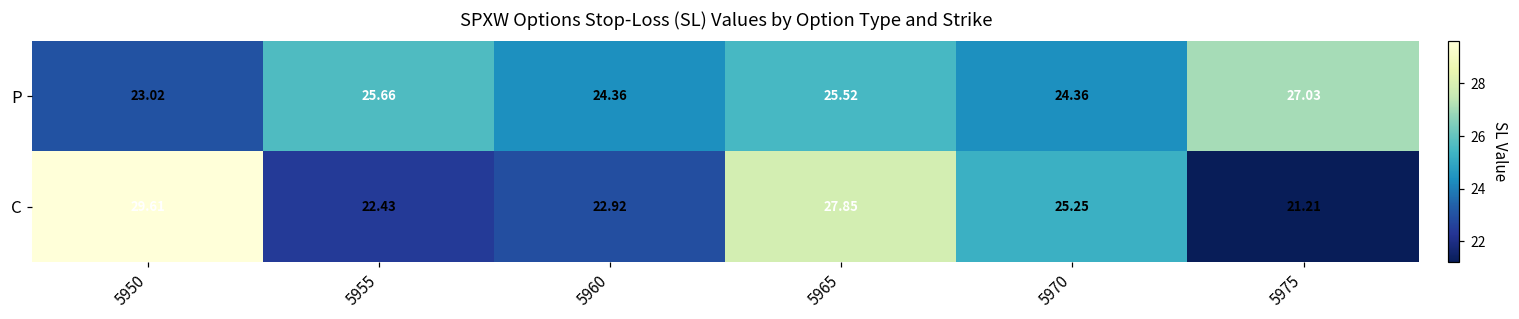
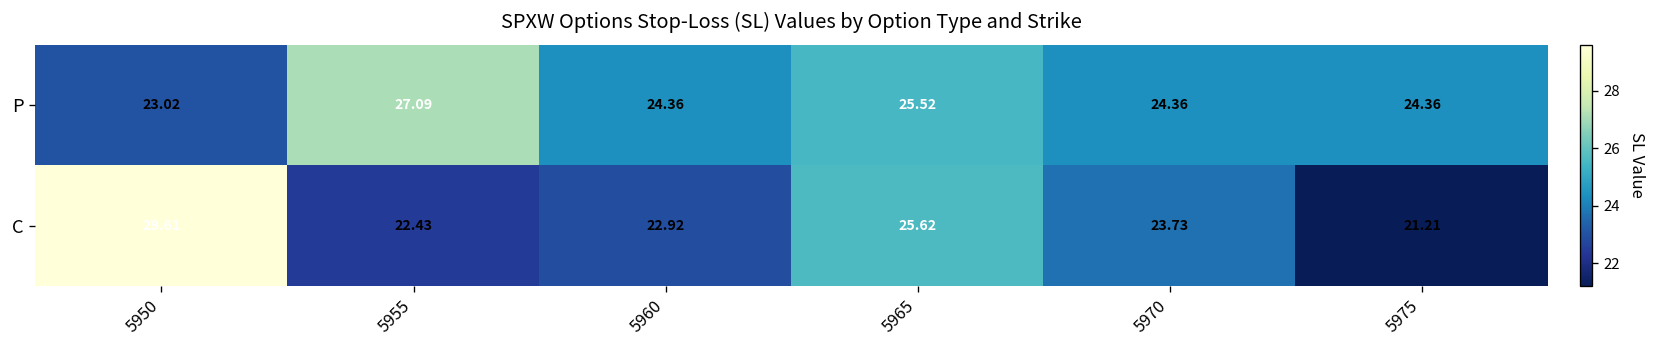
P, 5955: 25.66 -> 27.09
P, 5975: 27.03 -> 24.36
C, 5965: 27.85 -> 25.62
C, 5970: 25.25 -> 23.73
